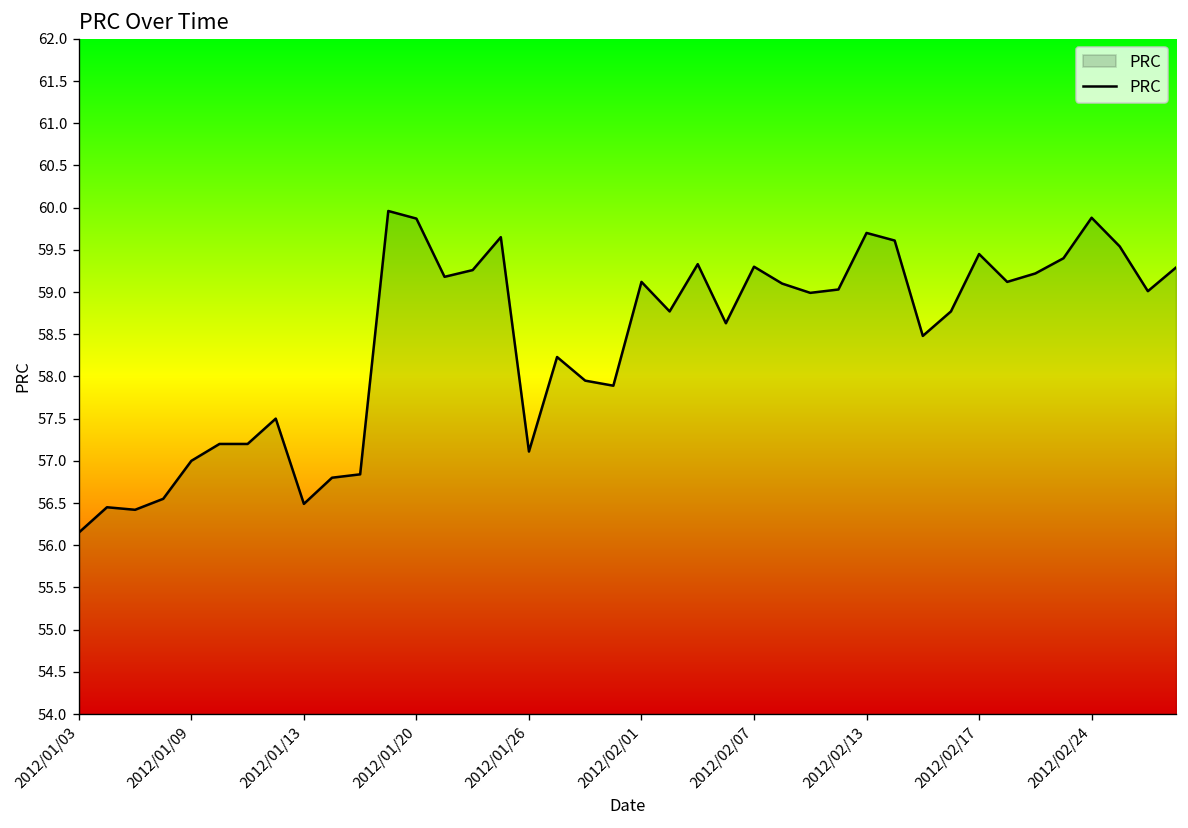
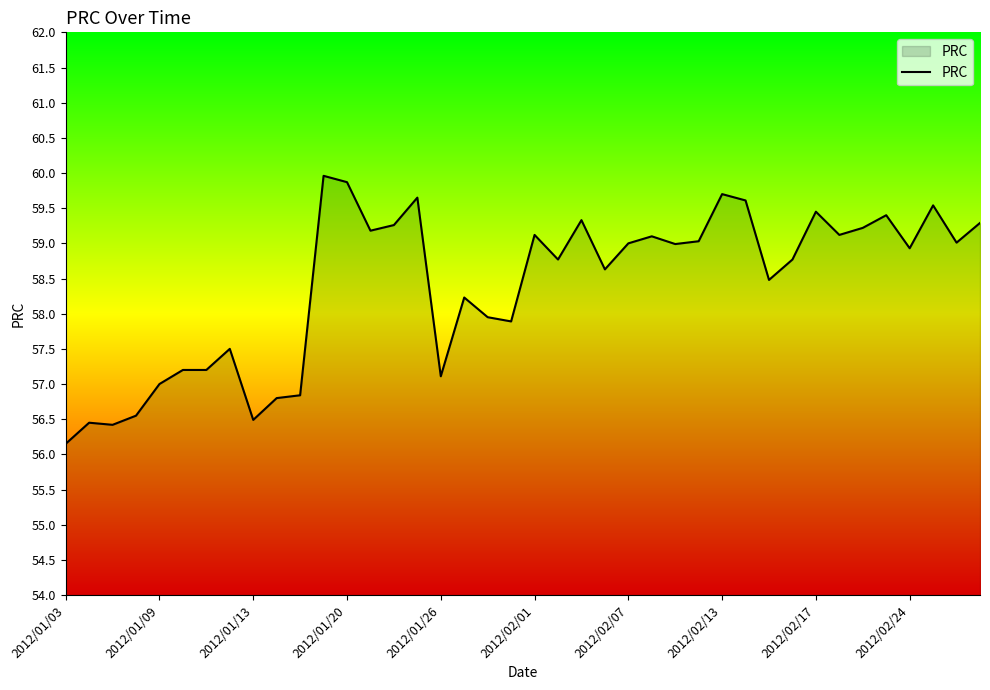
2012/02/07: 59.3 -> 59.0
2012/02/24: 59.9 -> 58.9
